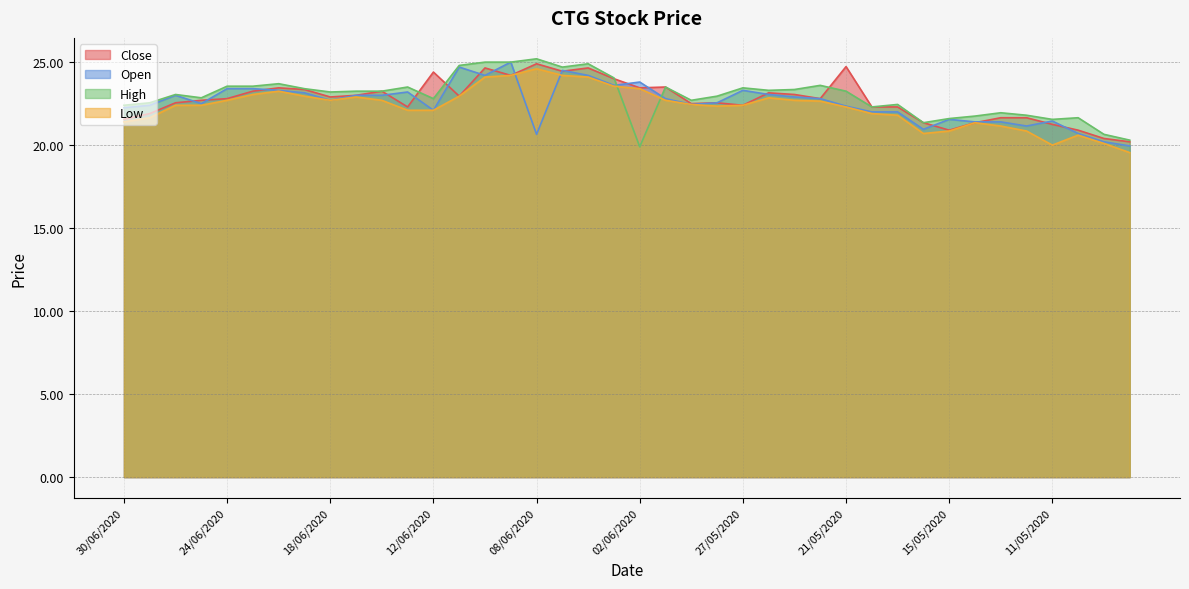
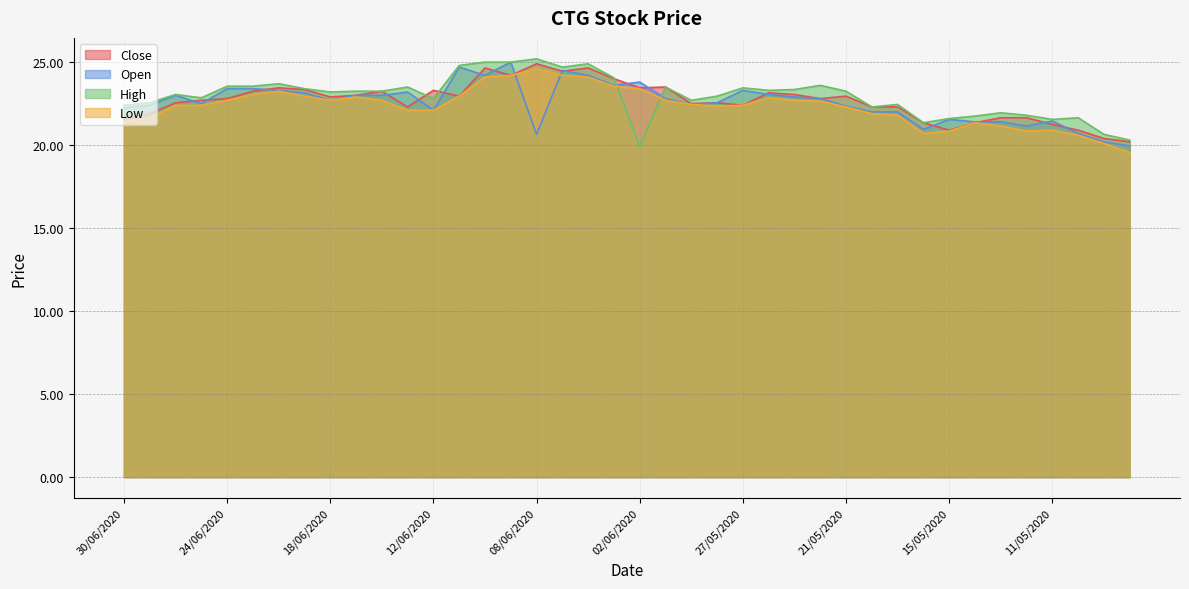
Close, 12/06/2020: 24.4 -> 23.3
Close, 21/05/2020: 24.7 -> 23.0
Low, 11/05/2020: 20.0 -> 20.9
